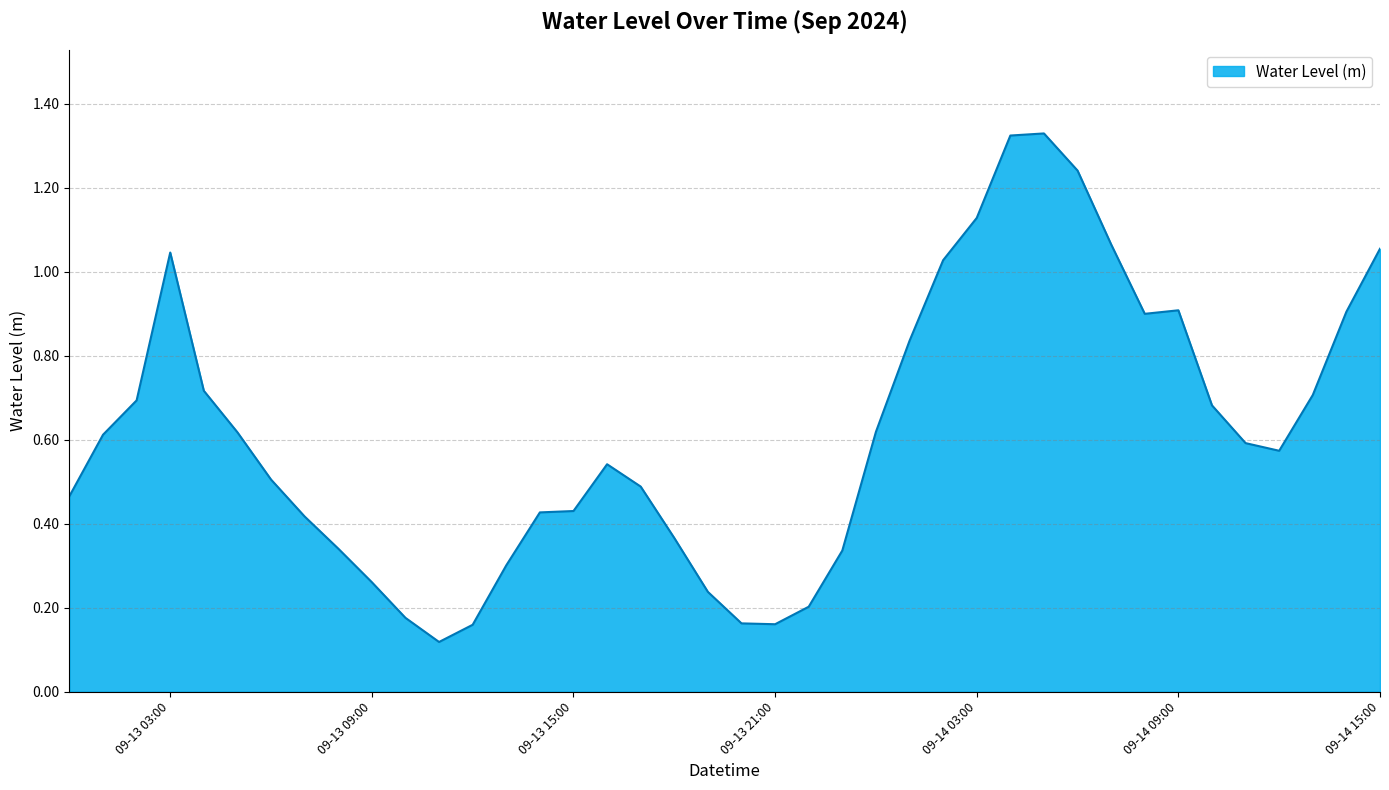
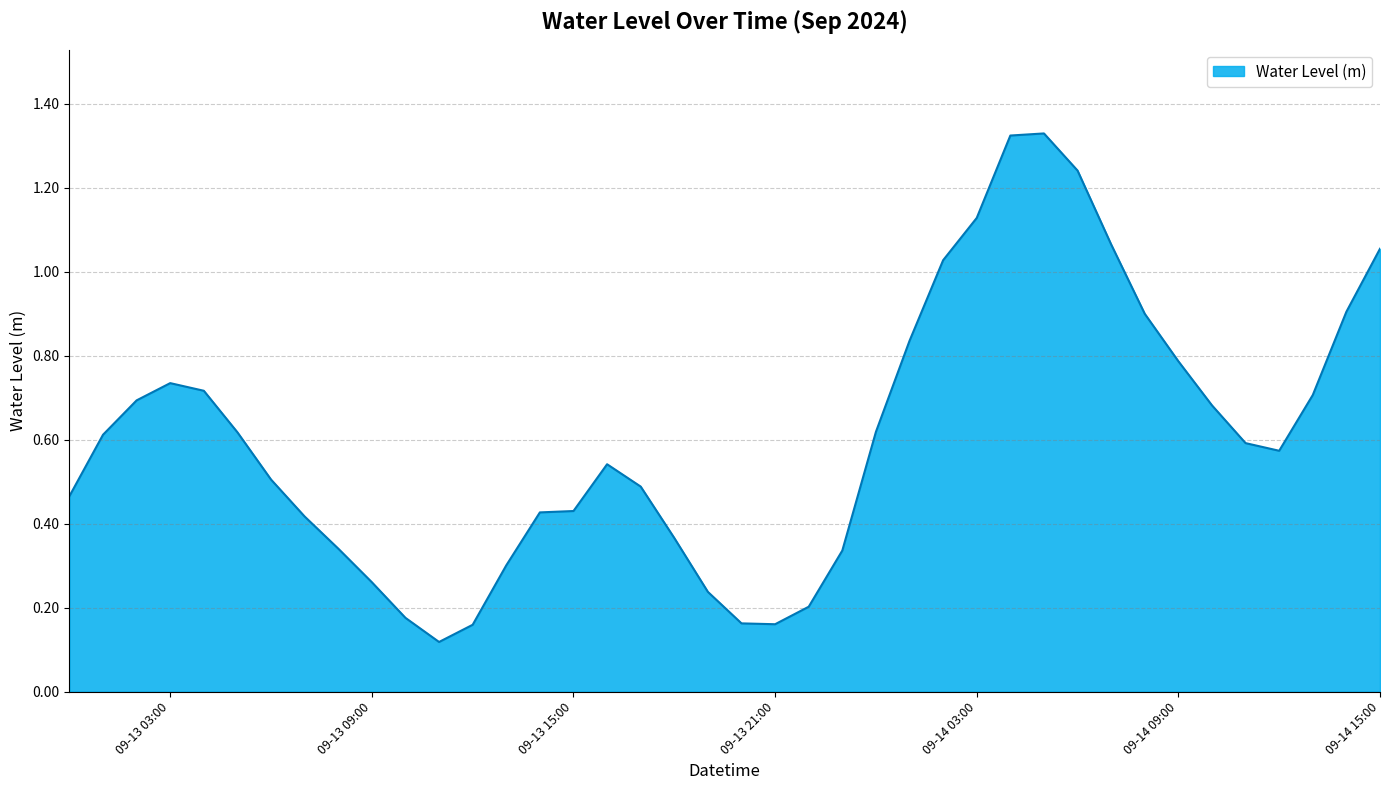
09-13 03:00: 1.05 -> 0.73
09-14 09:00: 0.91 -> 0.79
